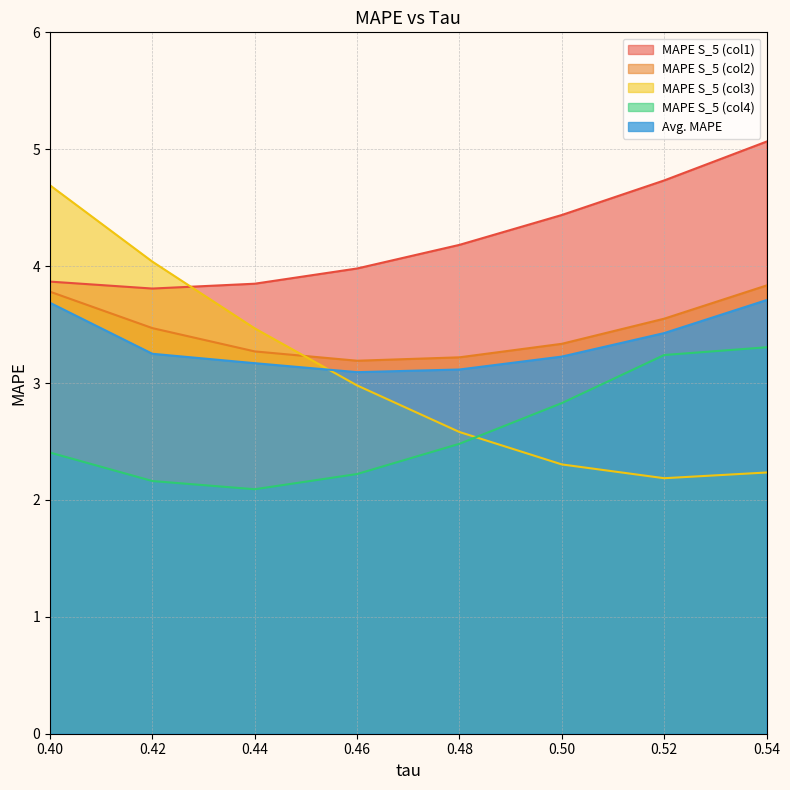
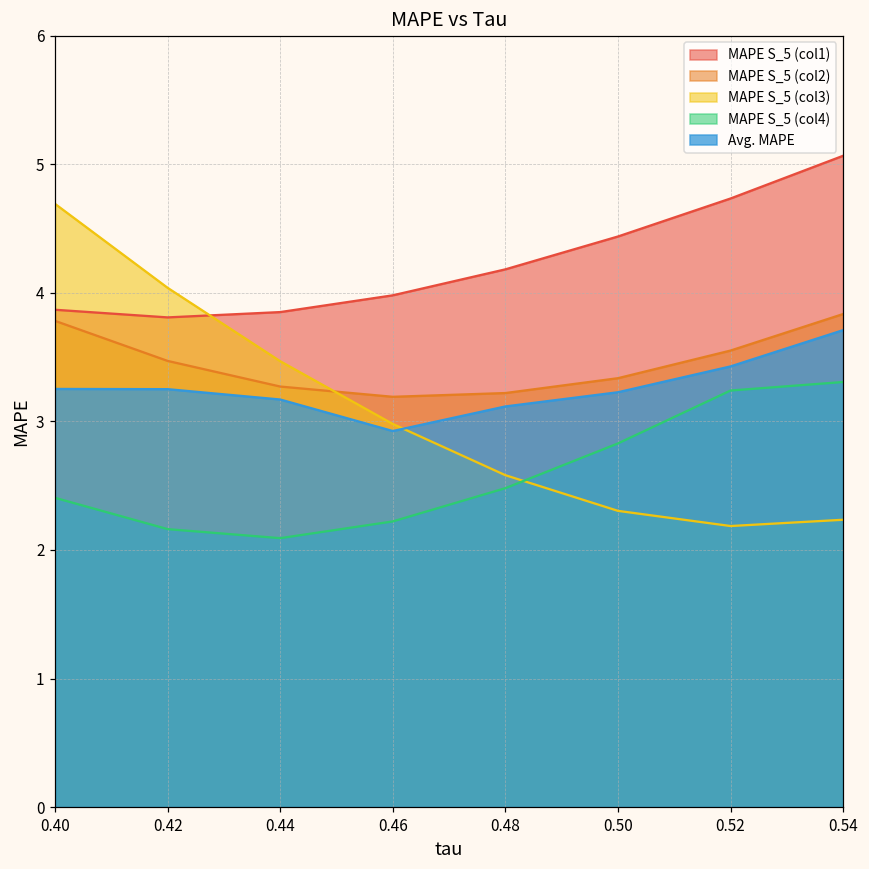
Avg. MAPE, 0.40: 3.69 -> 3.25
Avg. MAPE, 0.46: 3.09 -> 2.92
